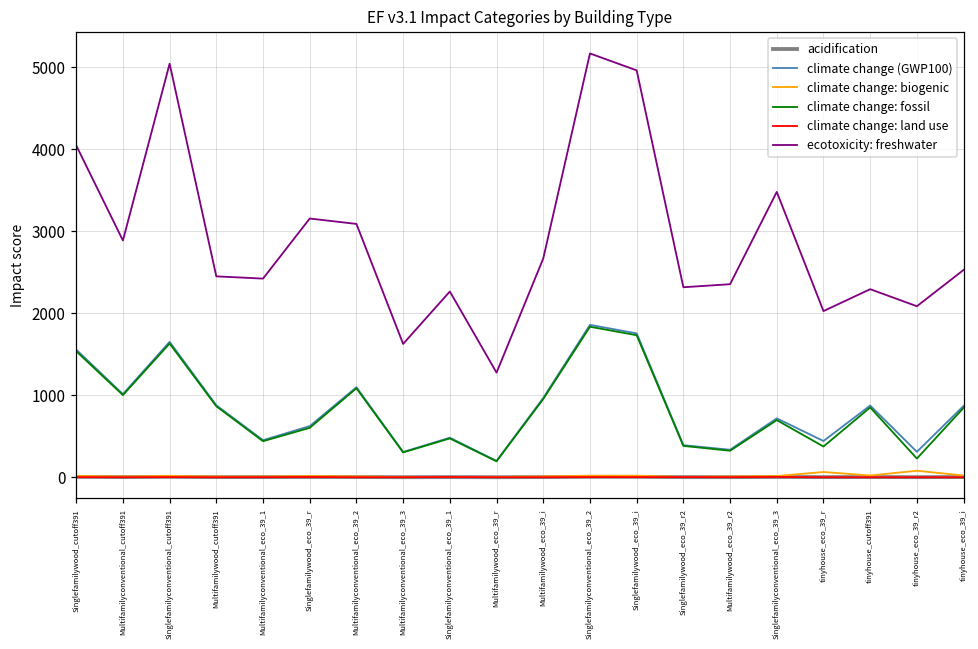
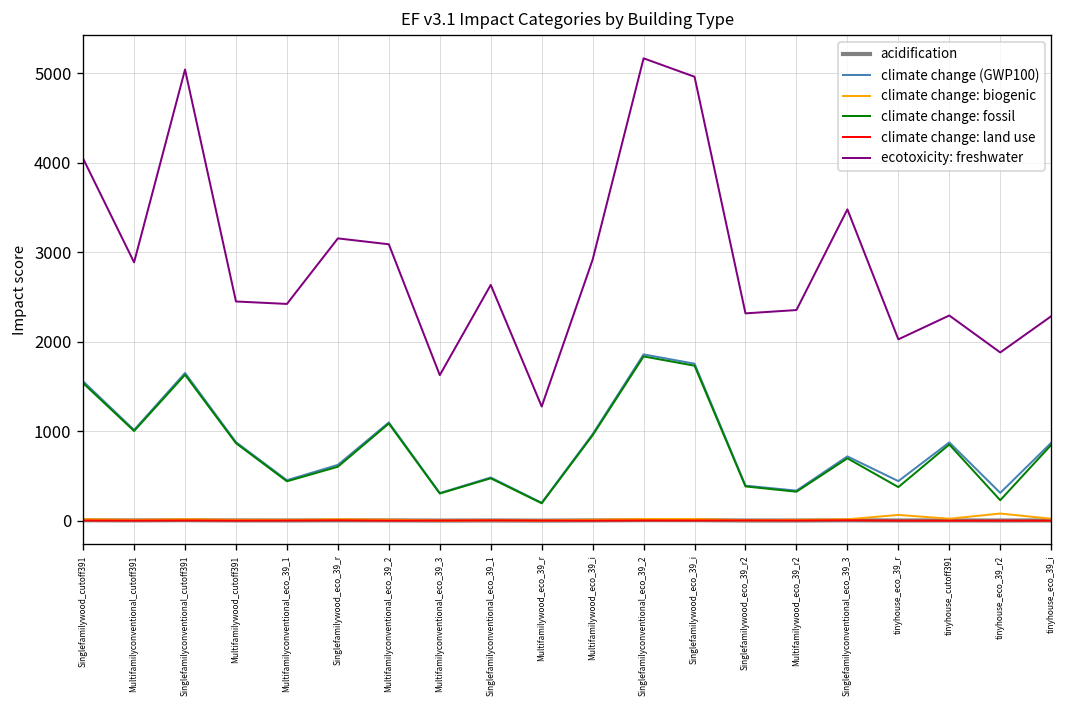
ecotoxicity: freshwater, Singlefamilyconventional_eco_39_1: 2300 -> 2600
ecotoxicity: freshwater, Multifamilywood_eco_39_i: 2700 -> 2900
ecotoxicity: freshwater, tinyhouse_eco_39_r2: 2100 -> 1900
ecotoxicity: freshwater, tinyhouse_eco_39_i: 2500 -> 2300
